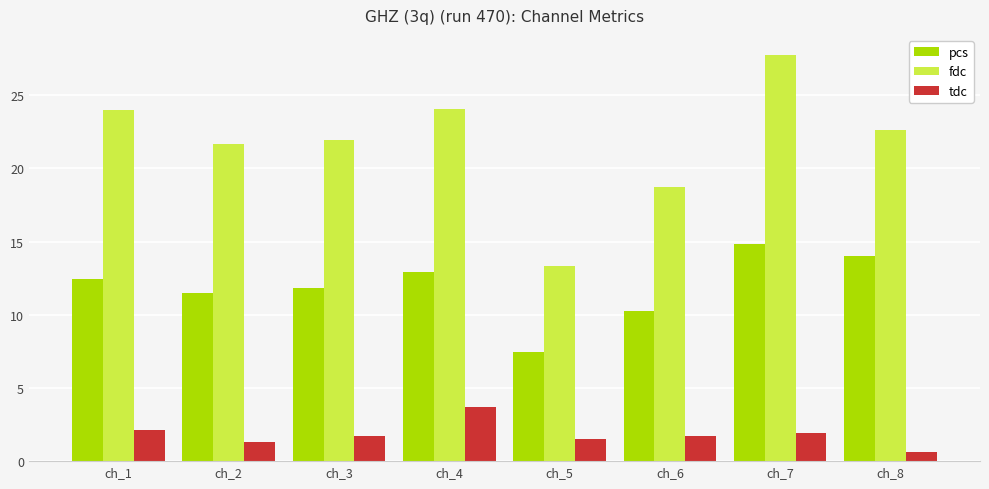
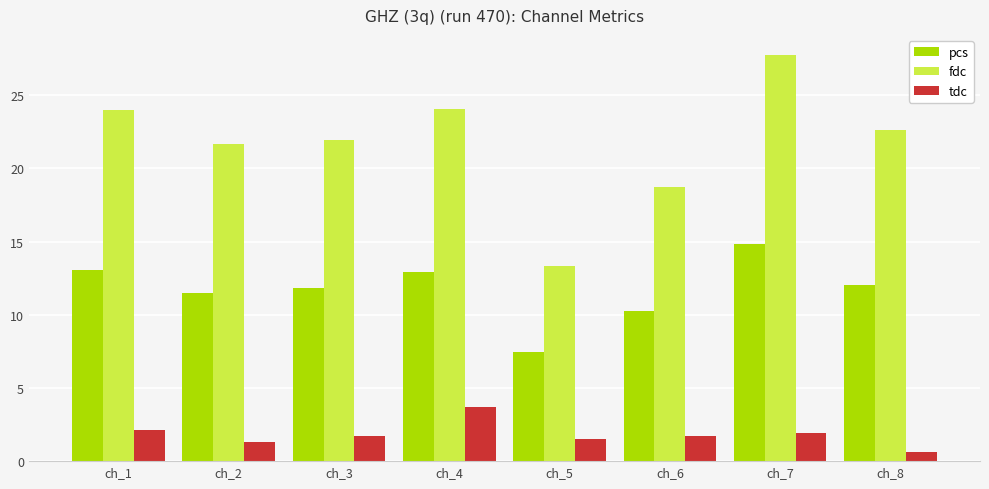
pcs, ch_1: 12.5 -> 13.1
pcs, ch_8: 14.0 -> 12.1
